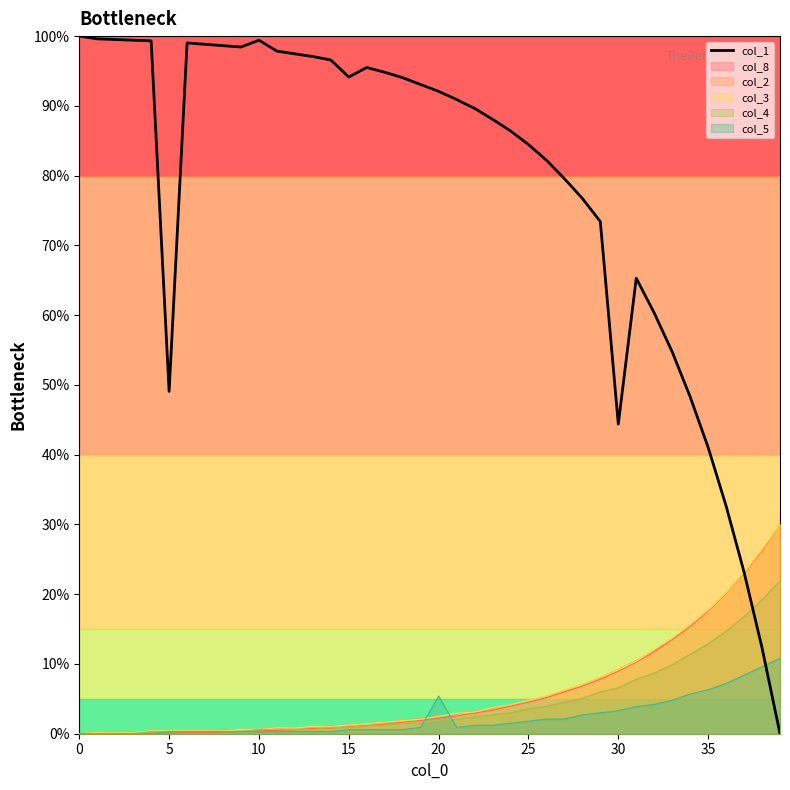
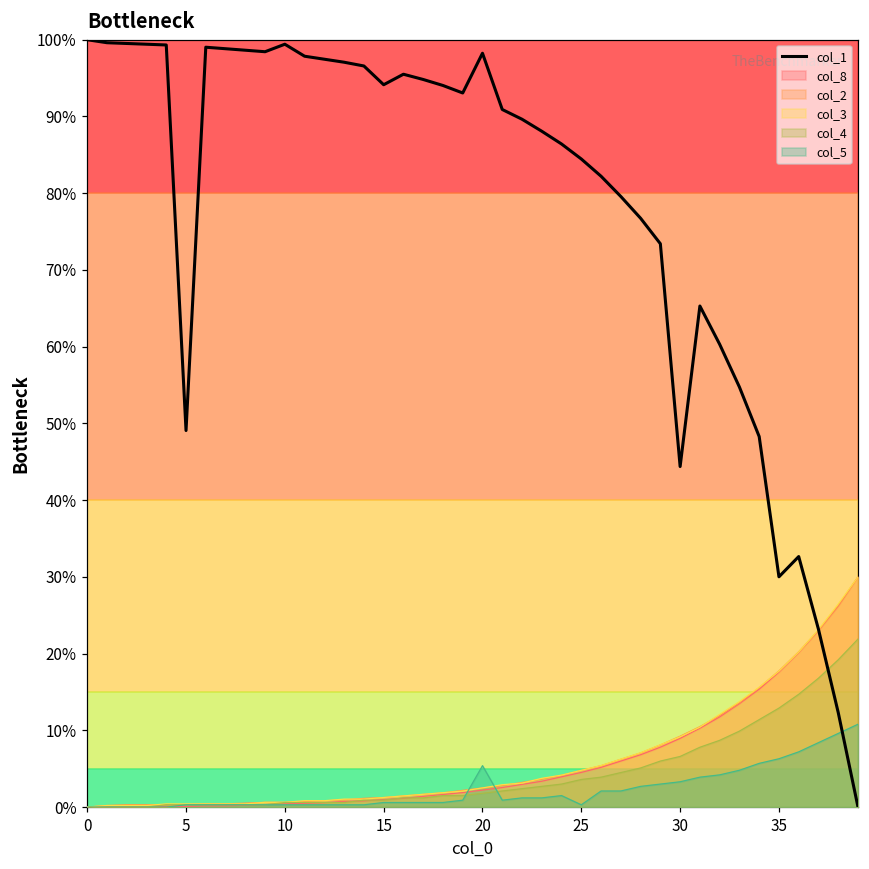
col_1, 20: 92% -> 98%
col_5, 25: 2% -> 0%
col_1, 35: 41% -> 30%
